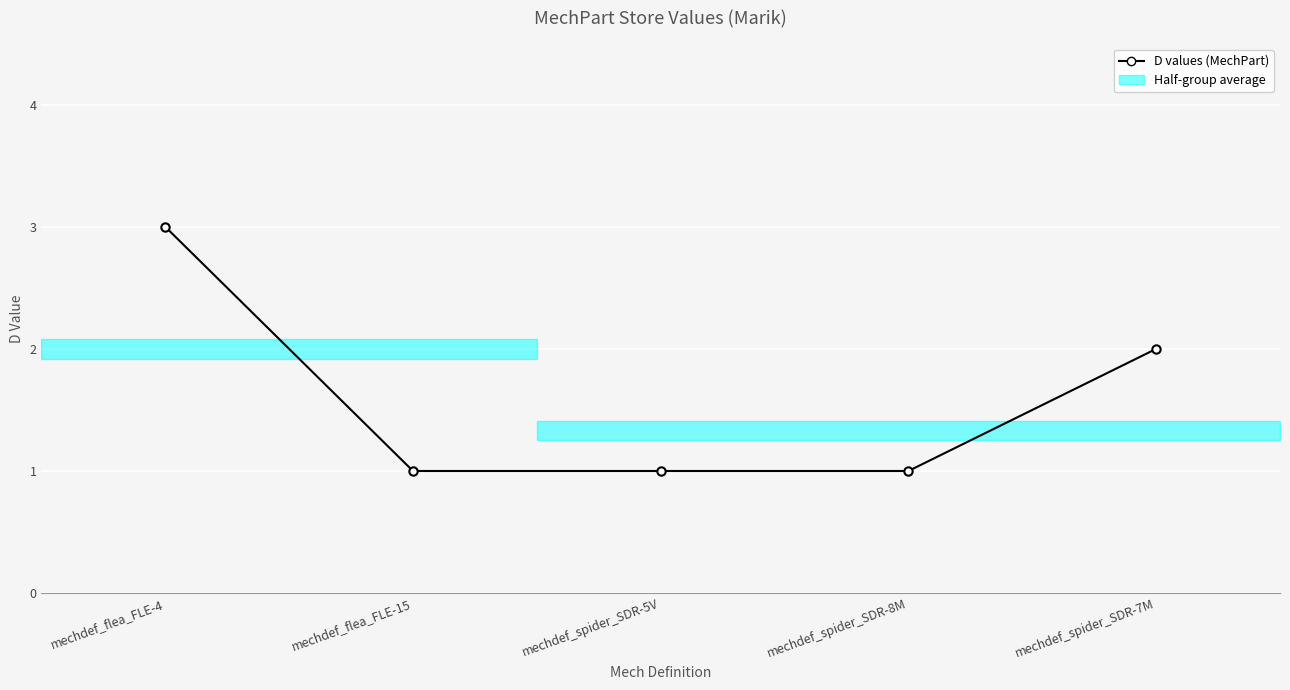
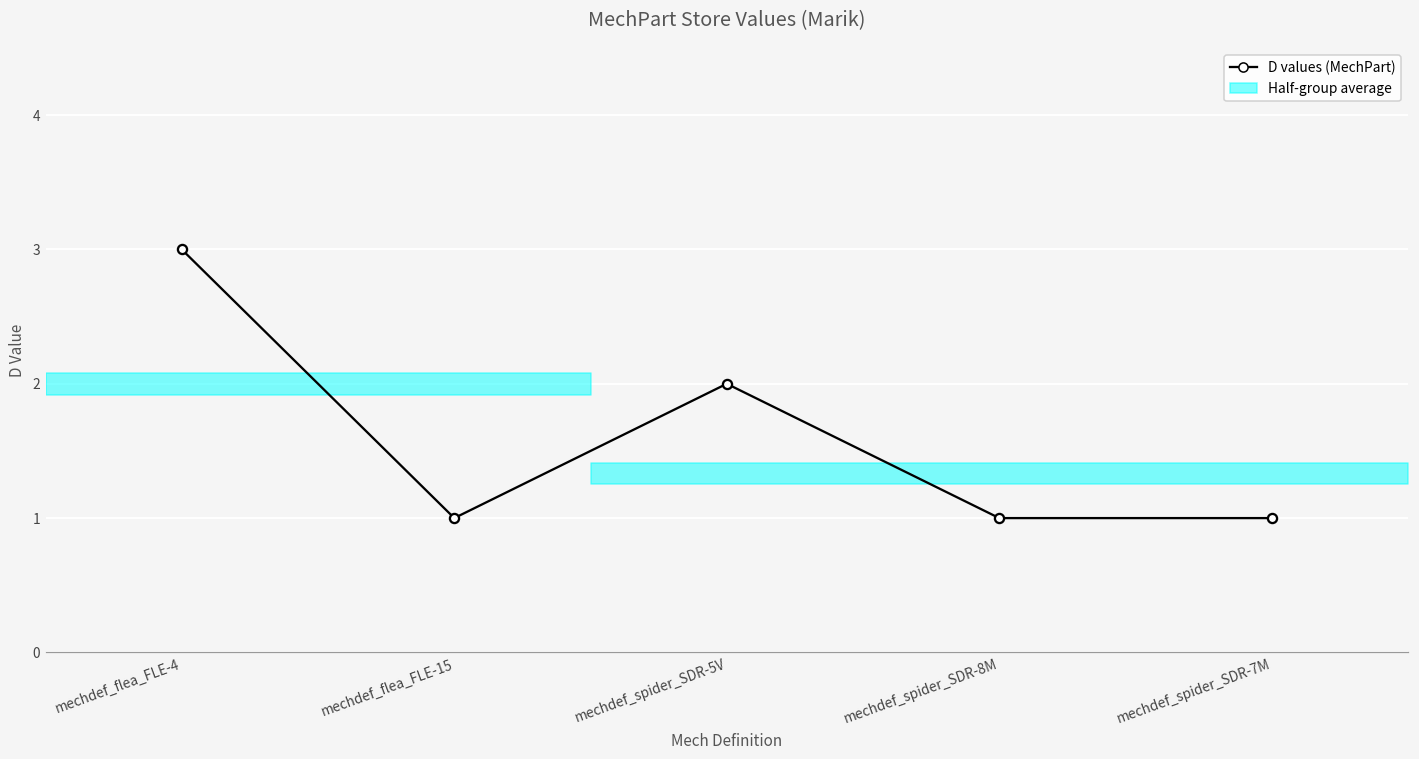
D values (MechPart), mechdef_spider_SDR-5V: 1 -> 2
D values (MechPart), mechdef_spider_SDR-7M: 2 -> 1
